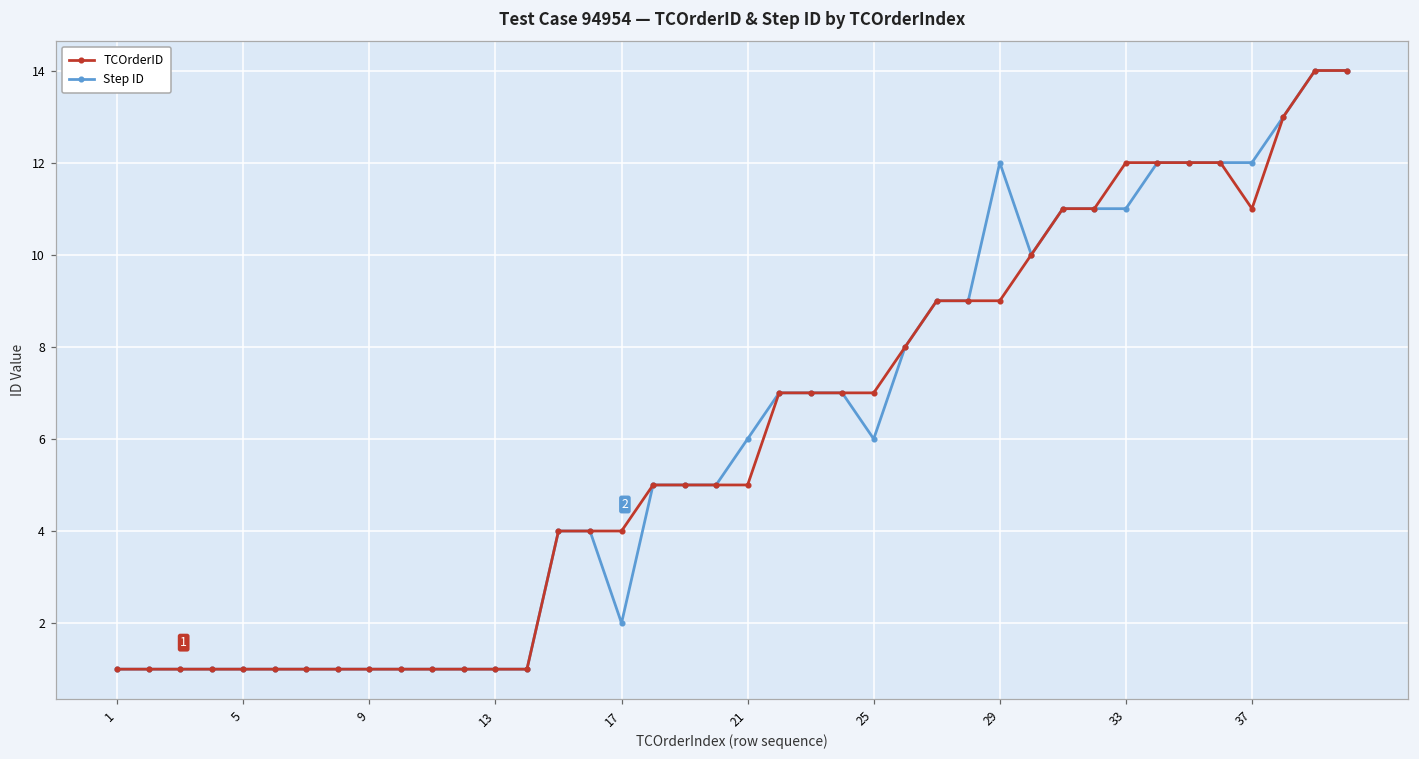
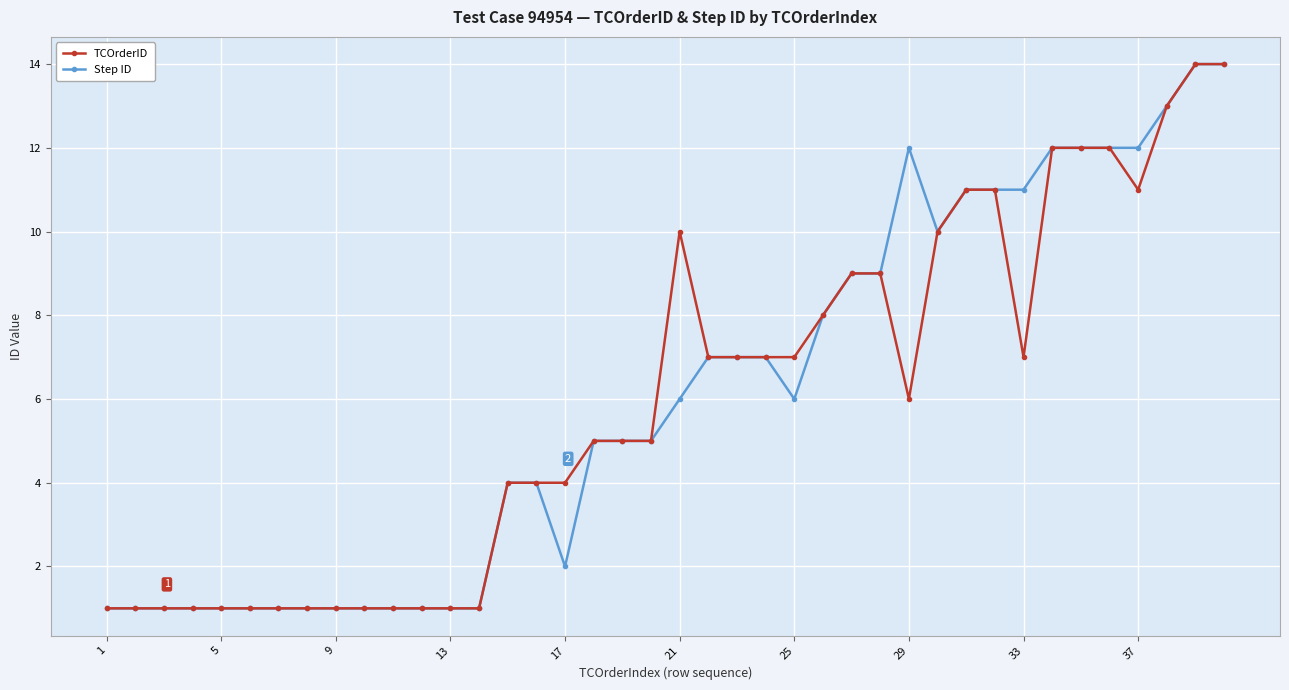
TCOrderID, 21: 5 -> 10
TCOrderID, 29: 9 -> 6
TCOrderID, 33: 12 -> 7
